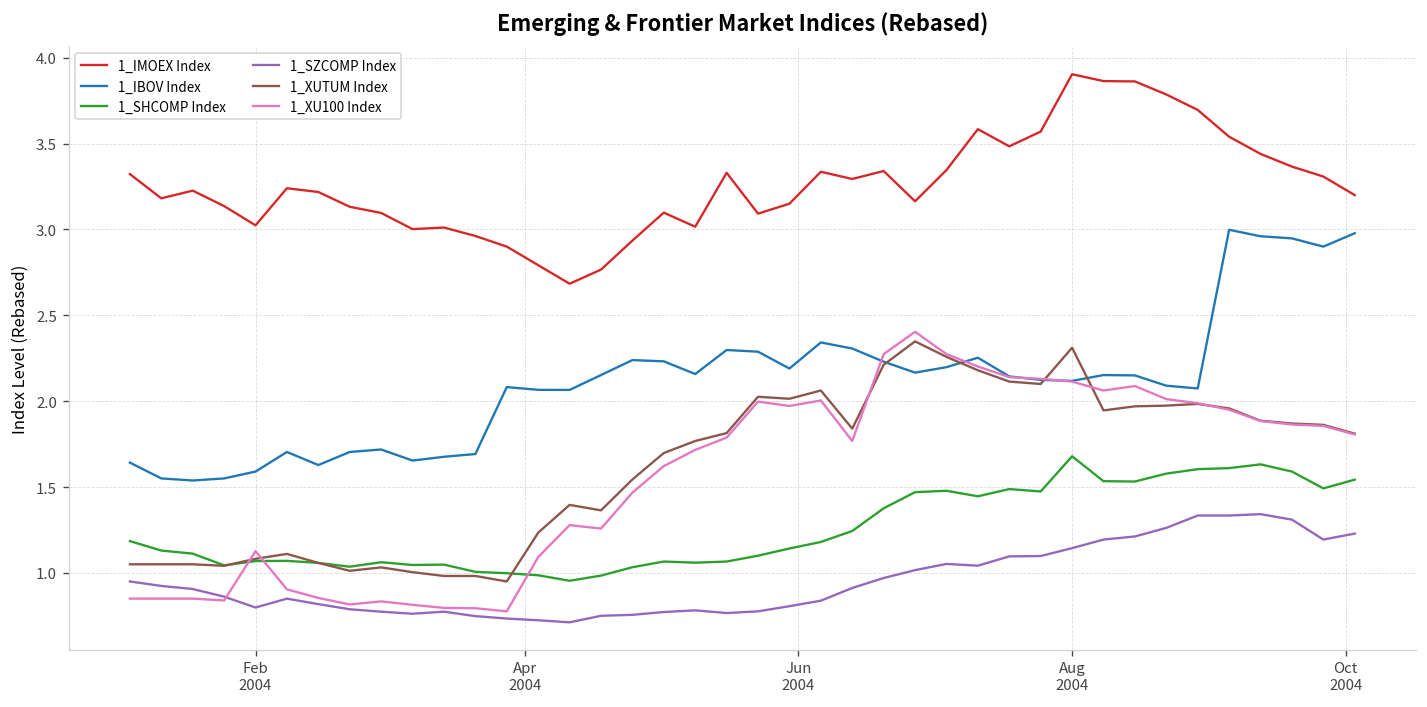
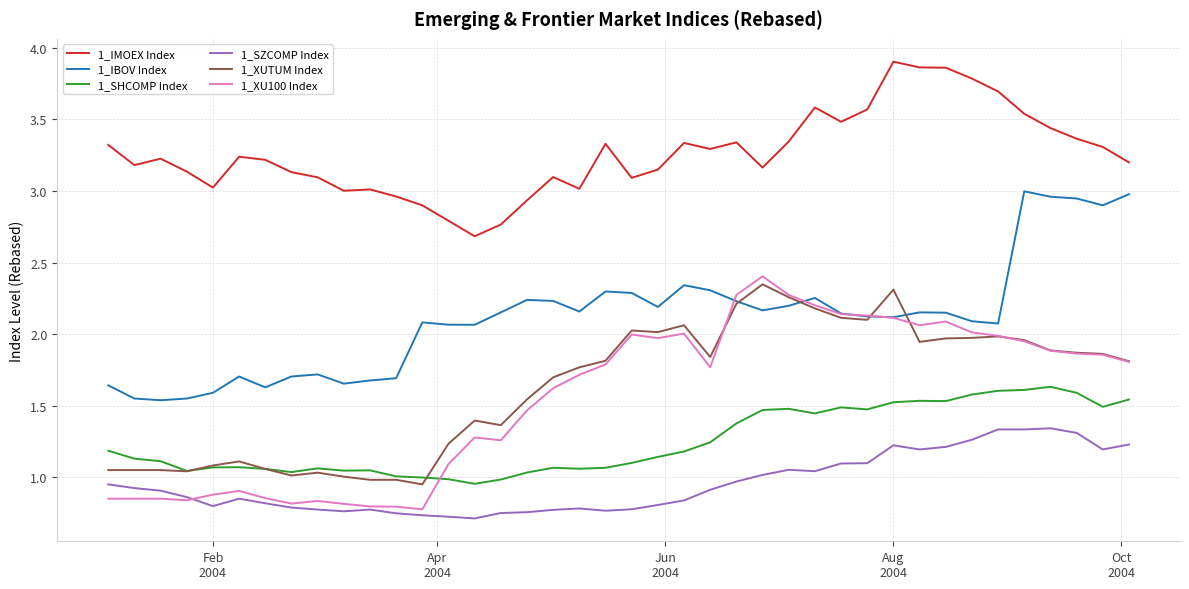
1_XU100 Index, Feb 2004: 1.13 -> 0.88
1_SHCOMP Index, Aug 2004: 1.68 -> 1.52
1_SZCOMP Index, Aug 2004: 1.14 -> 1.22
